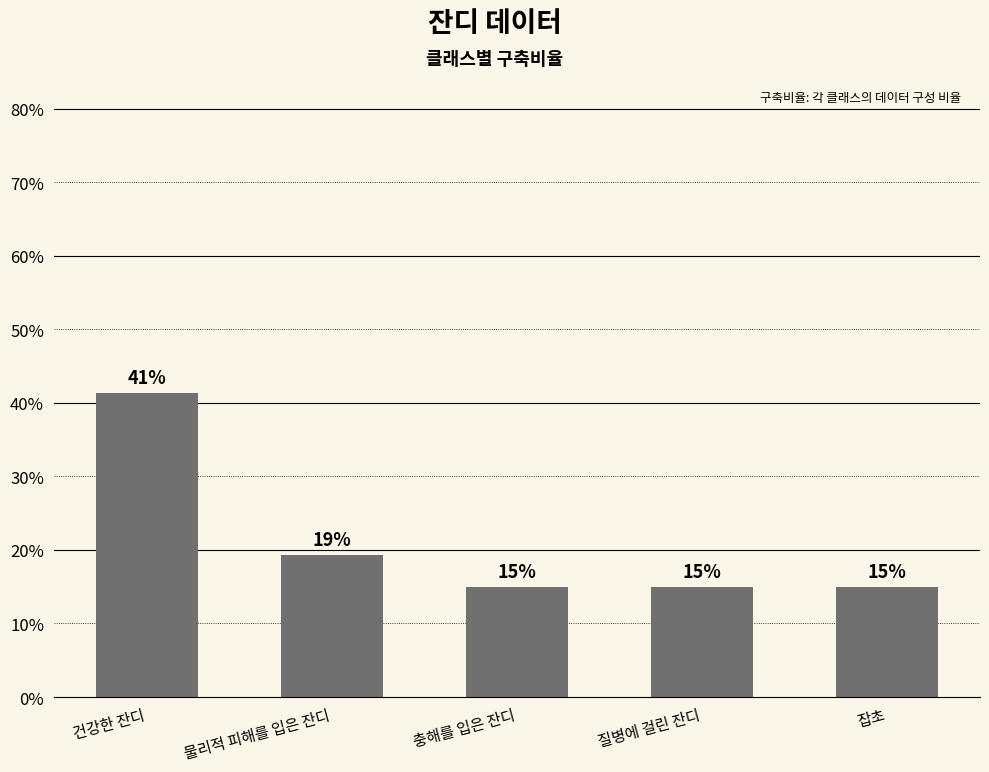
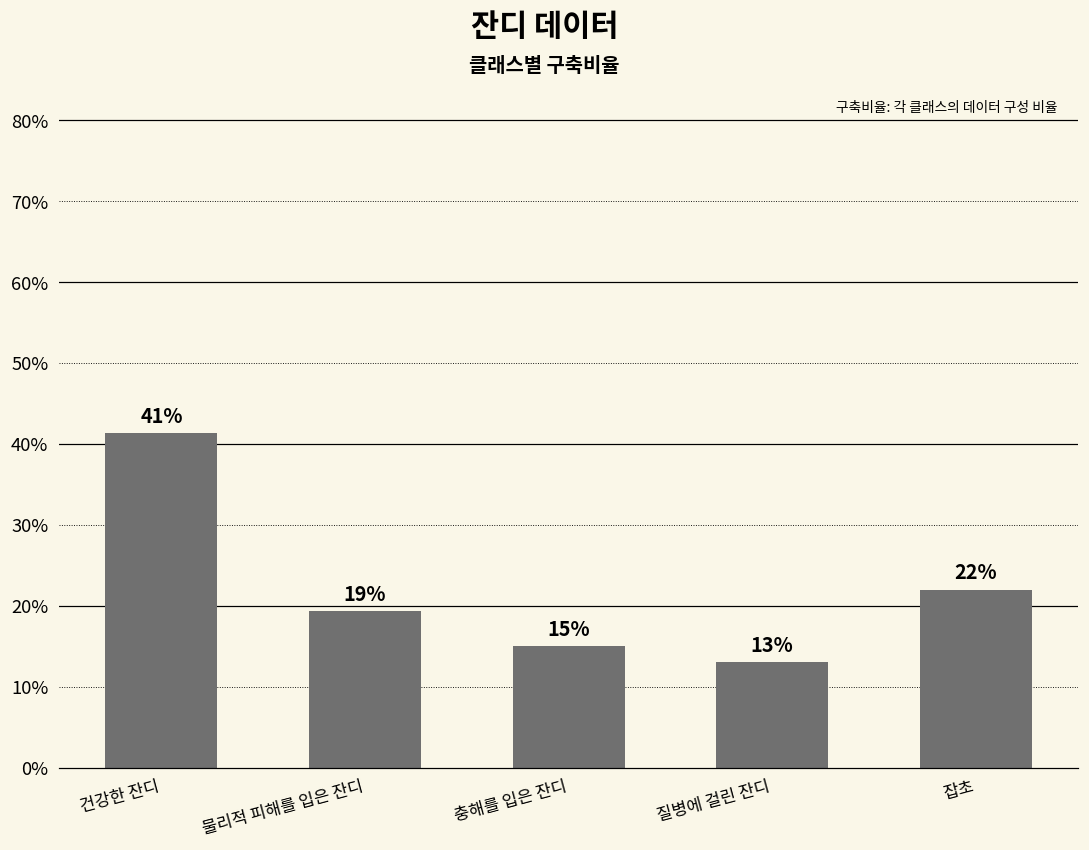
질병에 걸린 잔디: 15% -> 13%
잡초: 15% -> 22%
